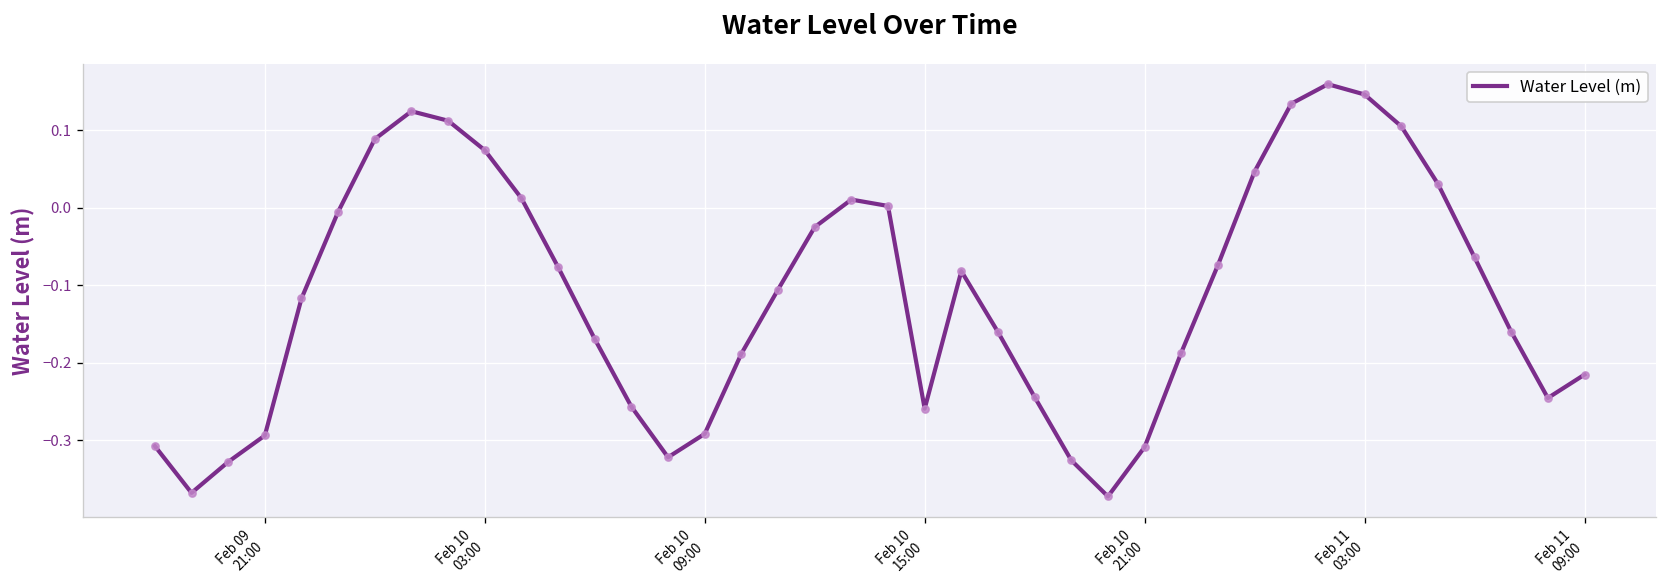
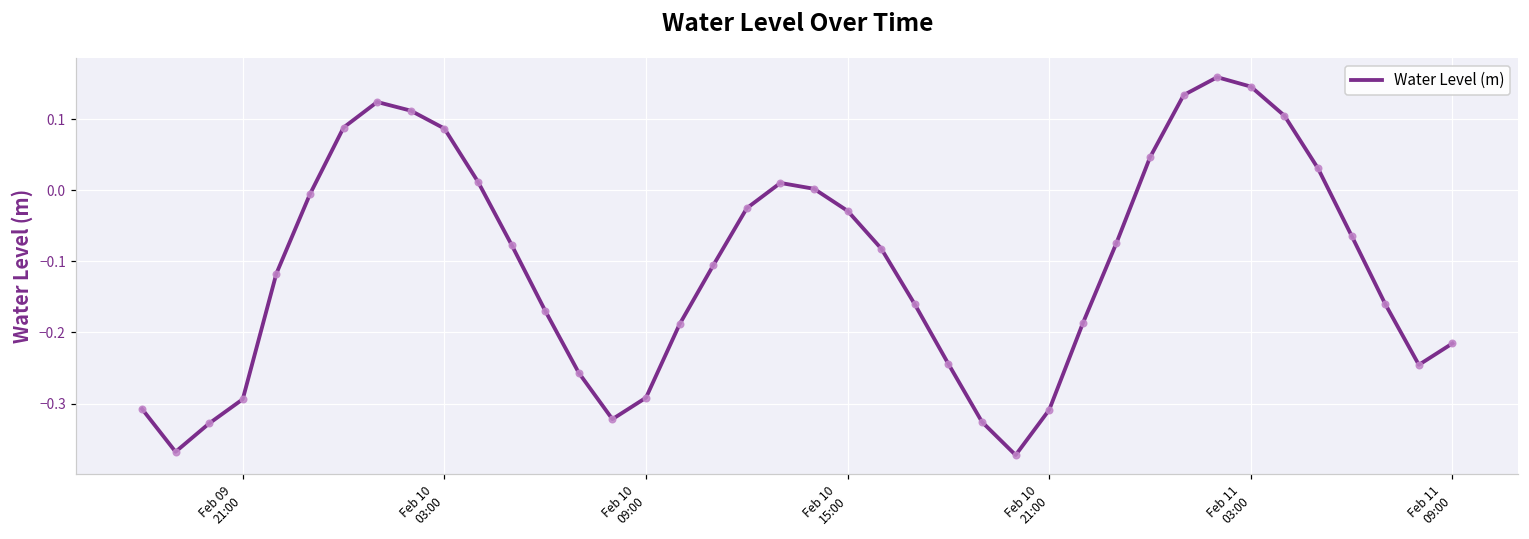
Feb 10 03:00: 0.07 -> 0.09
Feb 10 15:00: -0.26 -> -0.03
